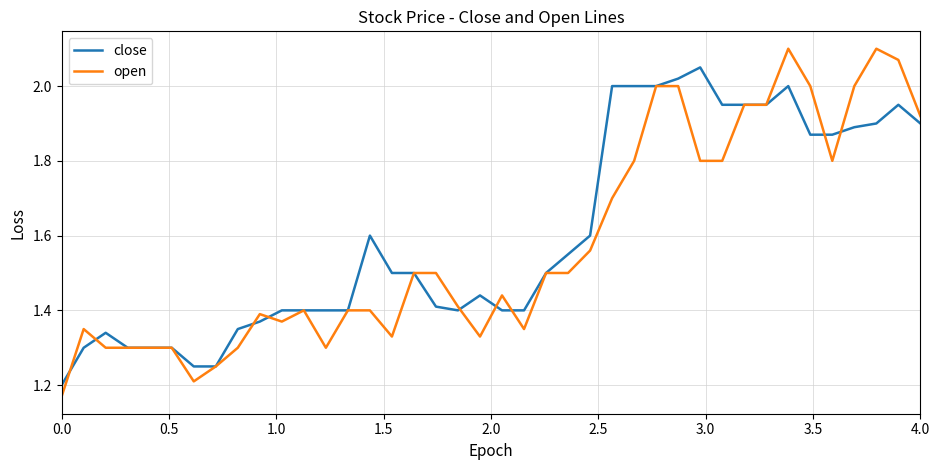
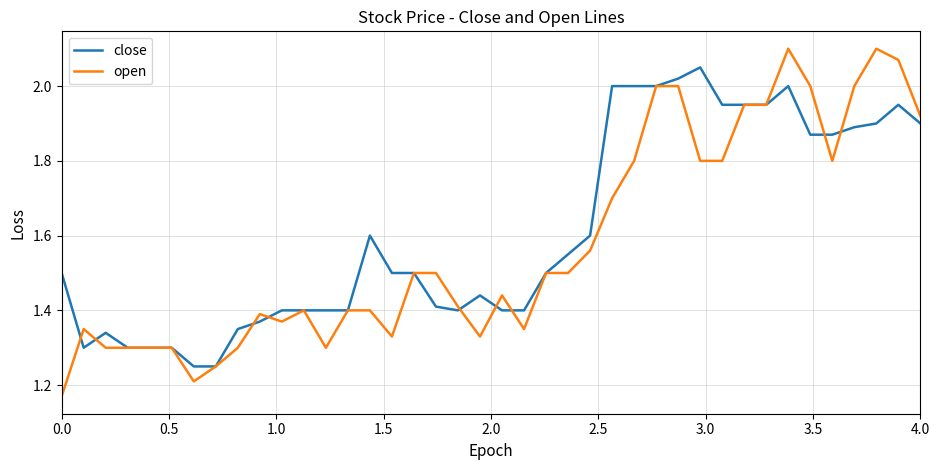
close, 0.0: 1.2 -> 1.5
